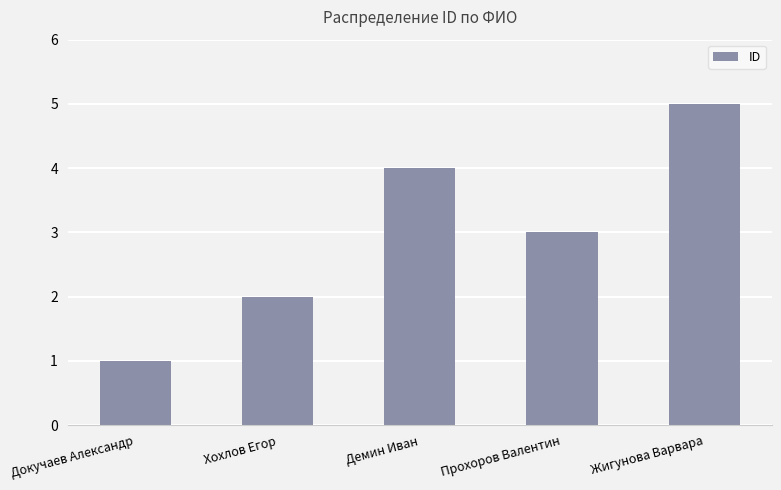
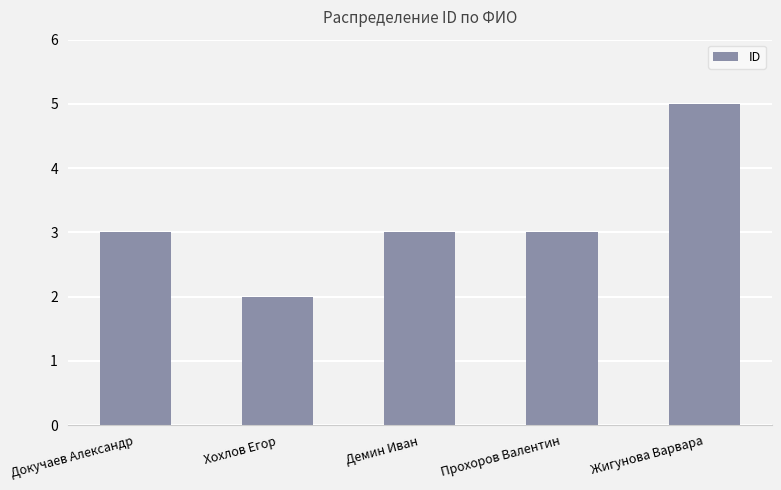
Докучаев Александр: 1 -> 3
Демин Иван: 4 -> 3
